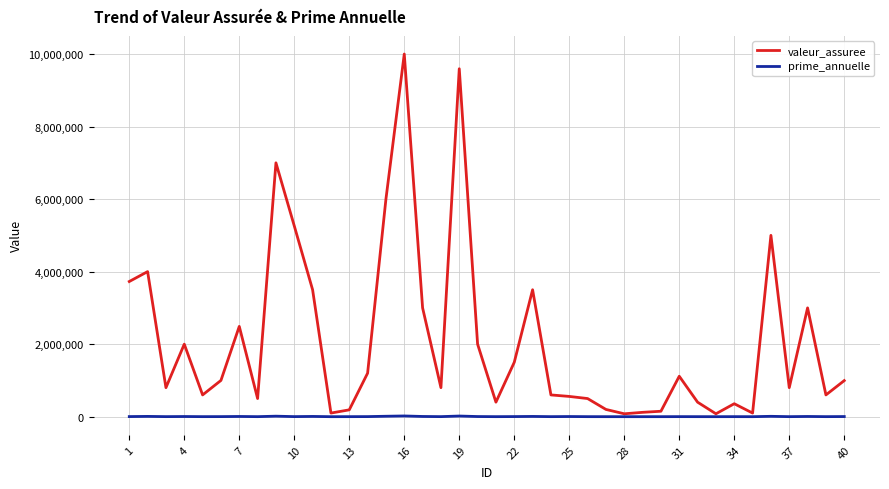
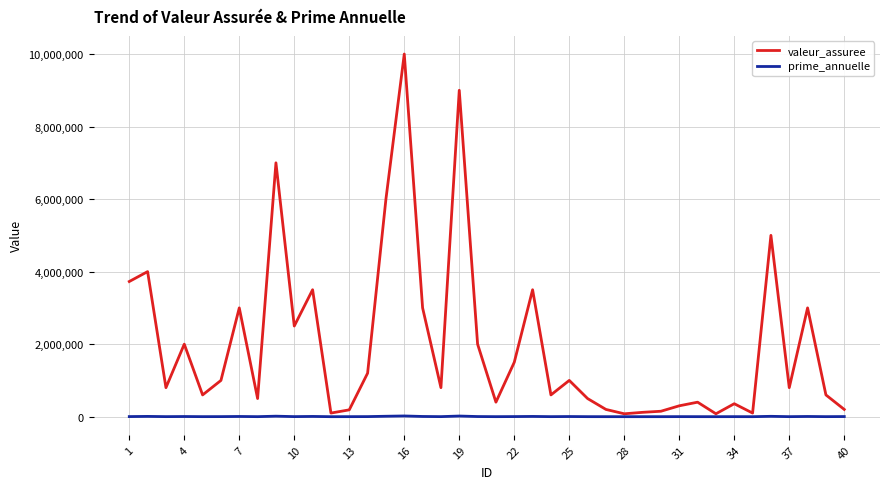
valeur_assuree, 7: 2,500,000 -> 3,000,000
valeur_assuree, 10: 5,300,000 -> 2,500,000
valeur_assuree, 19: 9,600,000 -> 9,000,000
valeur_assuree, 25: 600,000 -> 1,000,000
valeur_assuree, 31: 1,100,000 -> 300,000
valeur_assuree, 40: 1,000,000 -> 200,000
